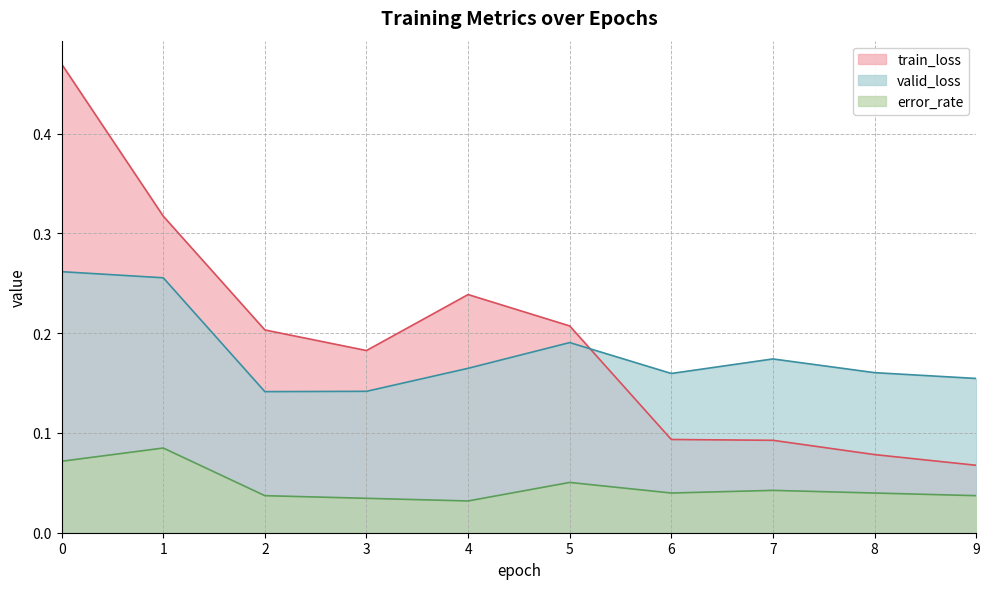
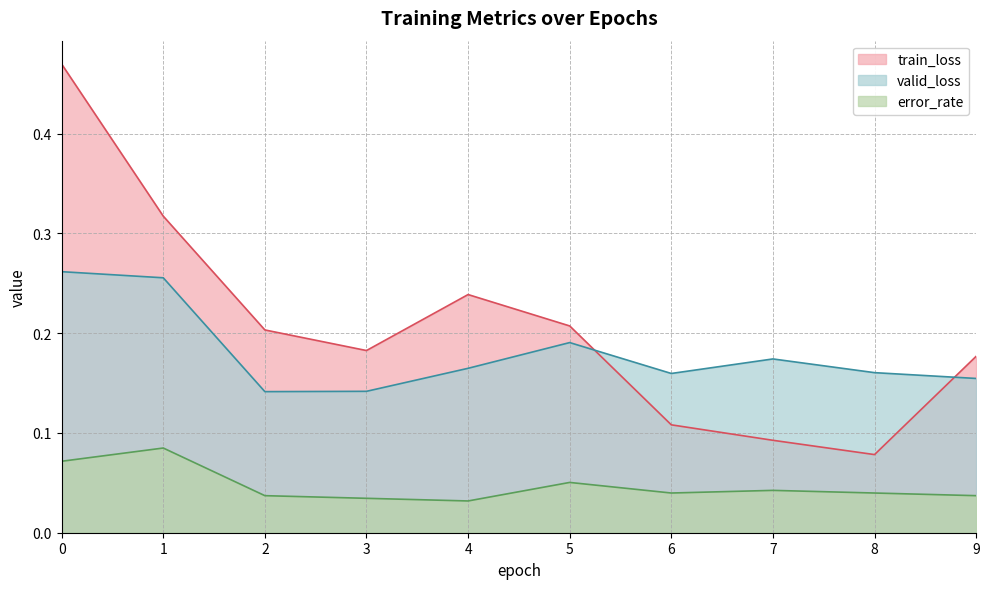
train_loss, 6: 0.09 -> 0.11
train_loss, 9: 0.07 -> 0.18
